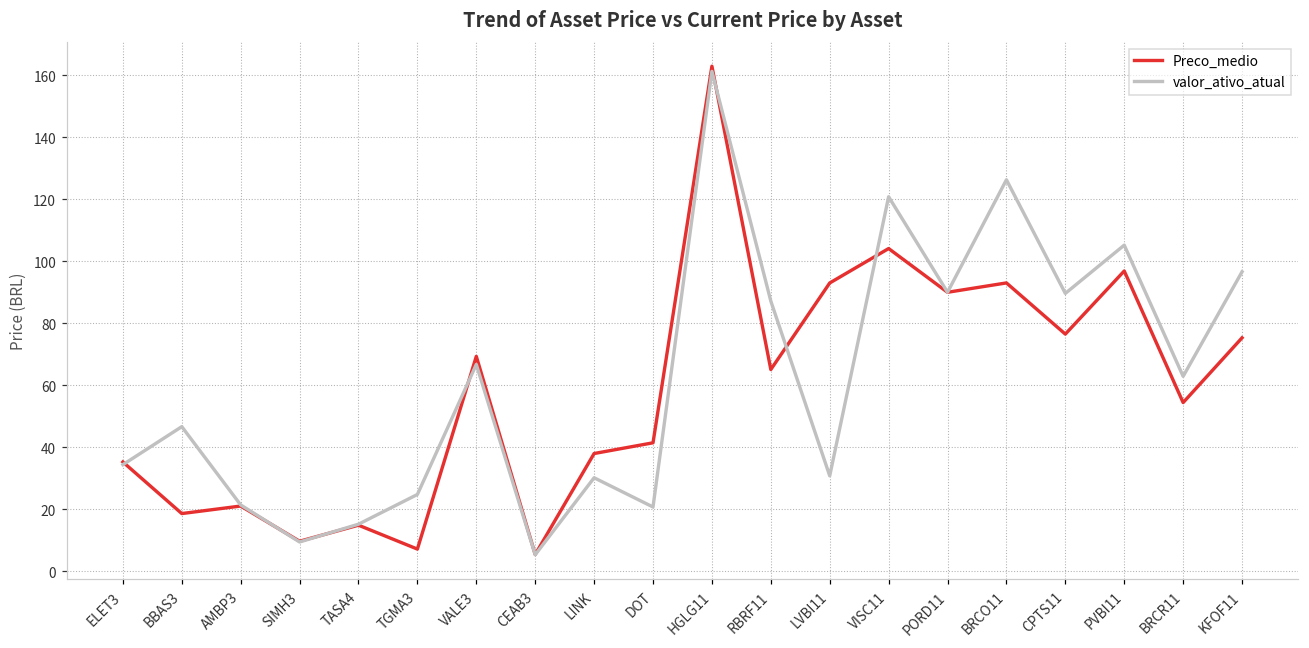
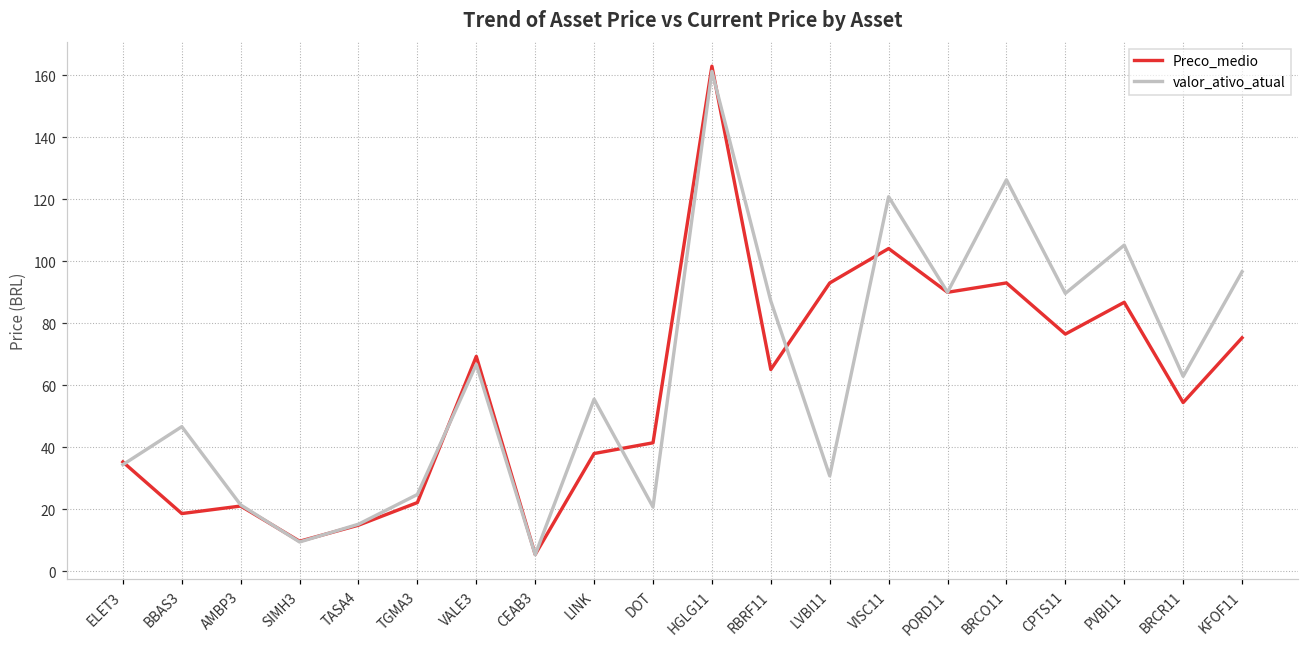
Preco_medio, TGMA3: 7 -> 22
valor_ativo_atual, LINK: 30 -> 56
Preco_medio, PVBI11: 97 -> 87
